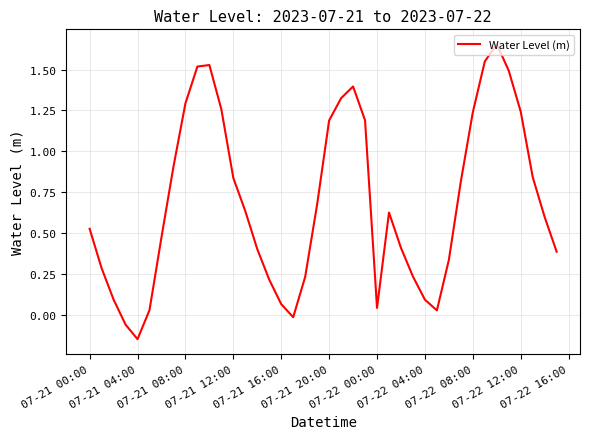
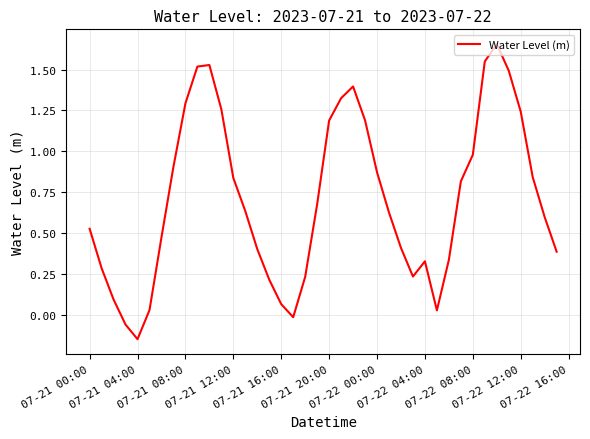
07-22 00:00: 0.04 -> 0.87
07-22 04:00: 0.09 -> 0.33
07-22 08:00: 1.24 -> 0.98
